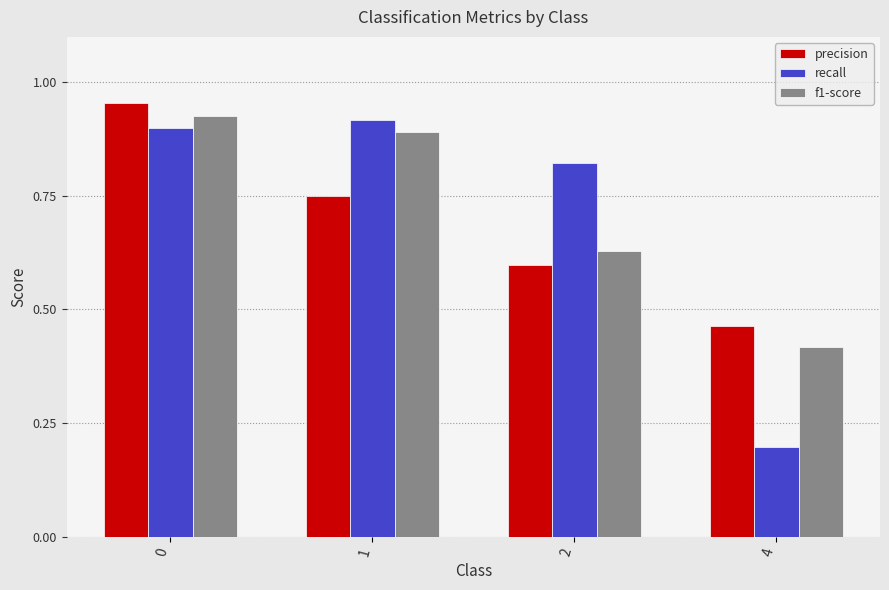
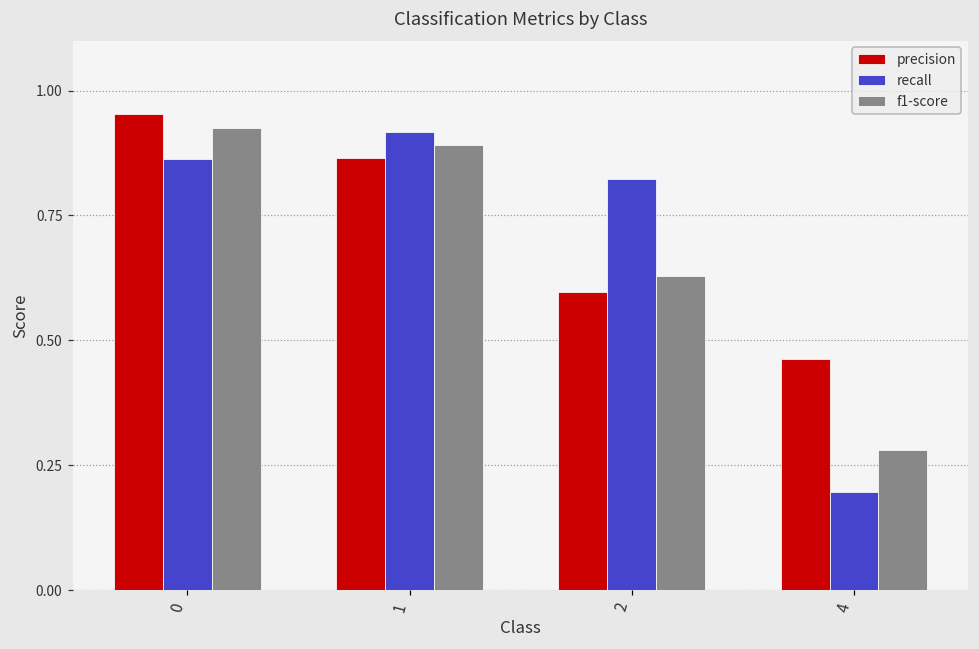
recall, 0: 0.90 -> 0.86
precision, 1: 0.75 -> 0.86
f1-score, 4: 0.42 -> 0.28
